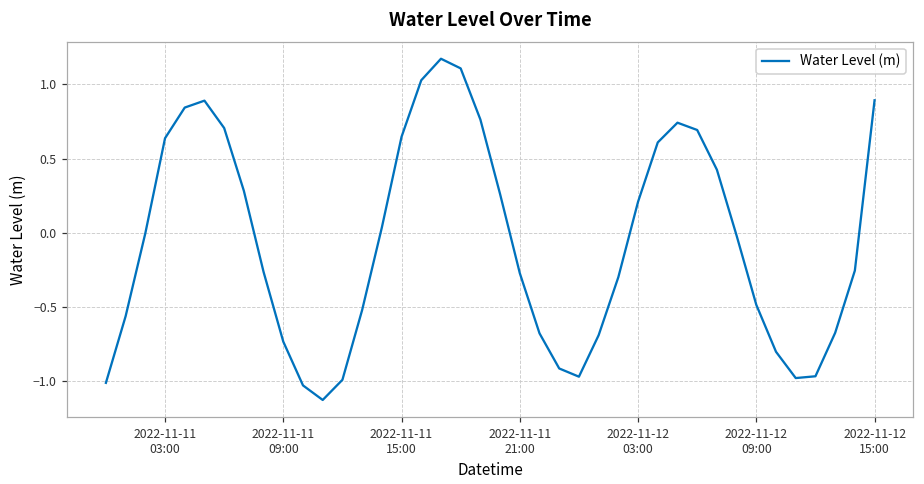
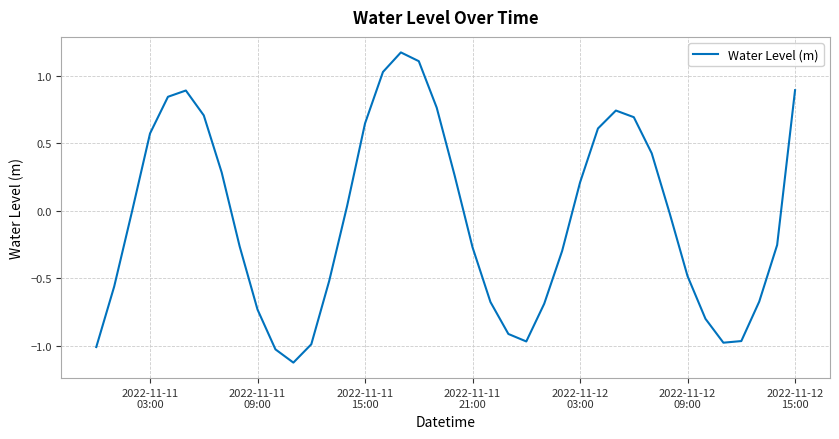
2022-11-11 03:00: 0.64 -> 0.57
